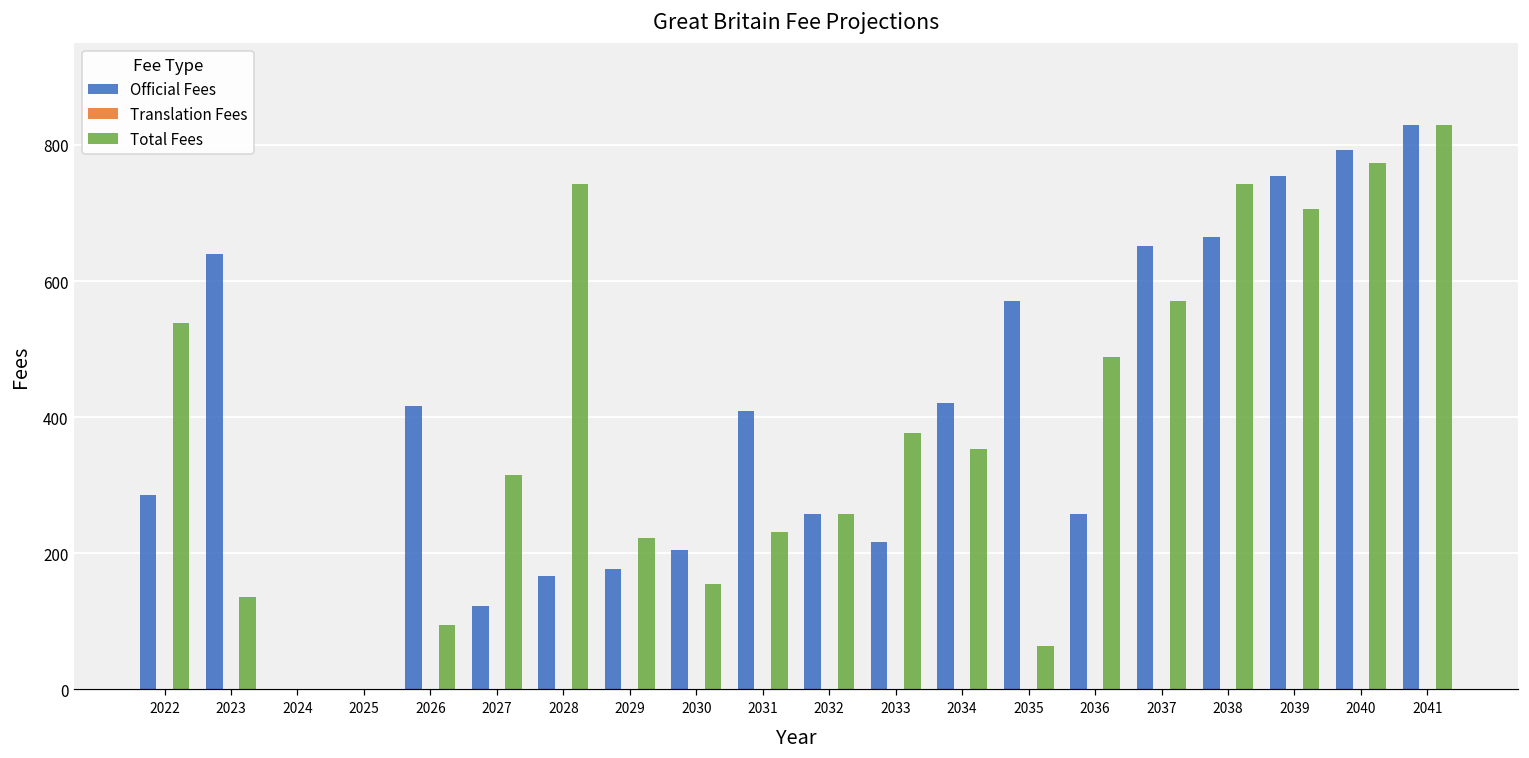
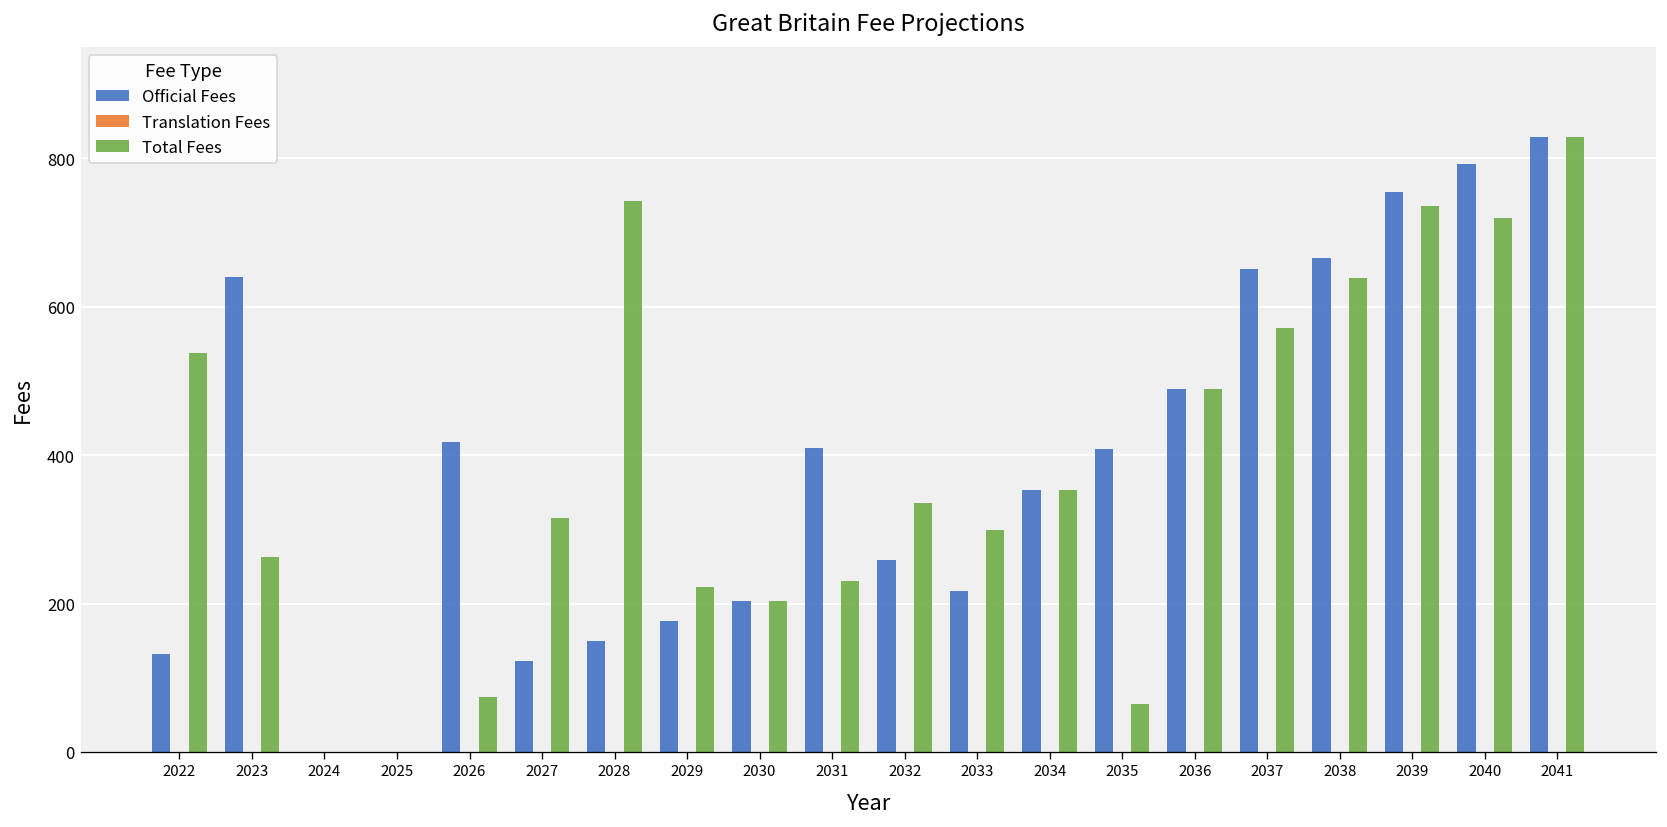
Official Fees, 2022: 290 -> 130
Total Fees, 2023: 140 -> 260
Total Fees, 2026: 100 -> 70
Official Fees, 2028: 170 -> 150
Total Fees, 2030: 150 -> 200
Total Fees, 2032: 260 -> 340
Total Fees, 2033: 380 -> 300
Official Fees, 2034: 420 -> 350
Official Fees, 2035: 570 -> 410
Official Fees, 2036: 260 -> 490
Total Fees, 2038: 740 -> 640
Total Fees, 2039: 710 -> 740
Total Fees, 2040: 770 -> 720
